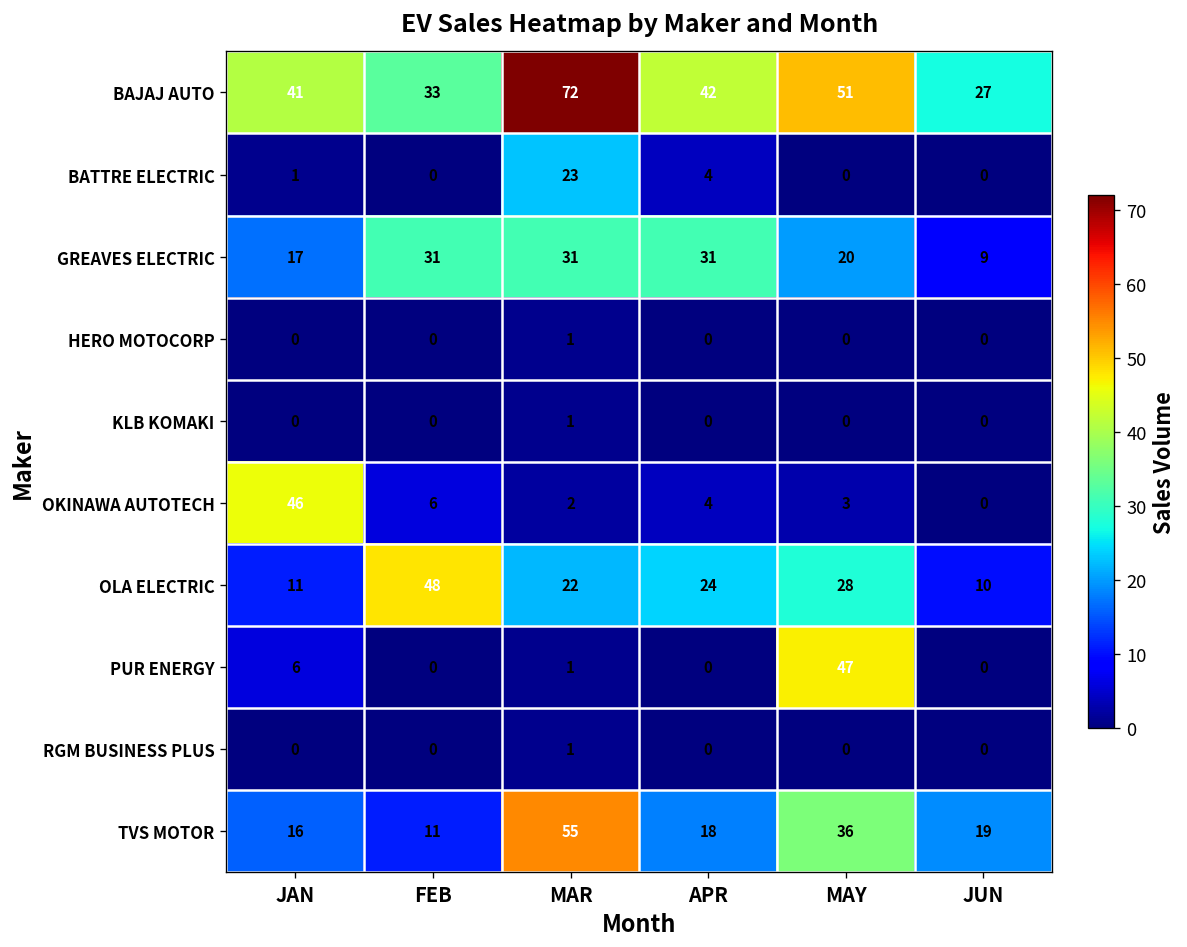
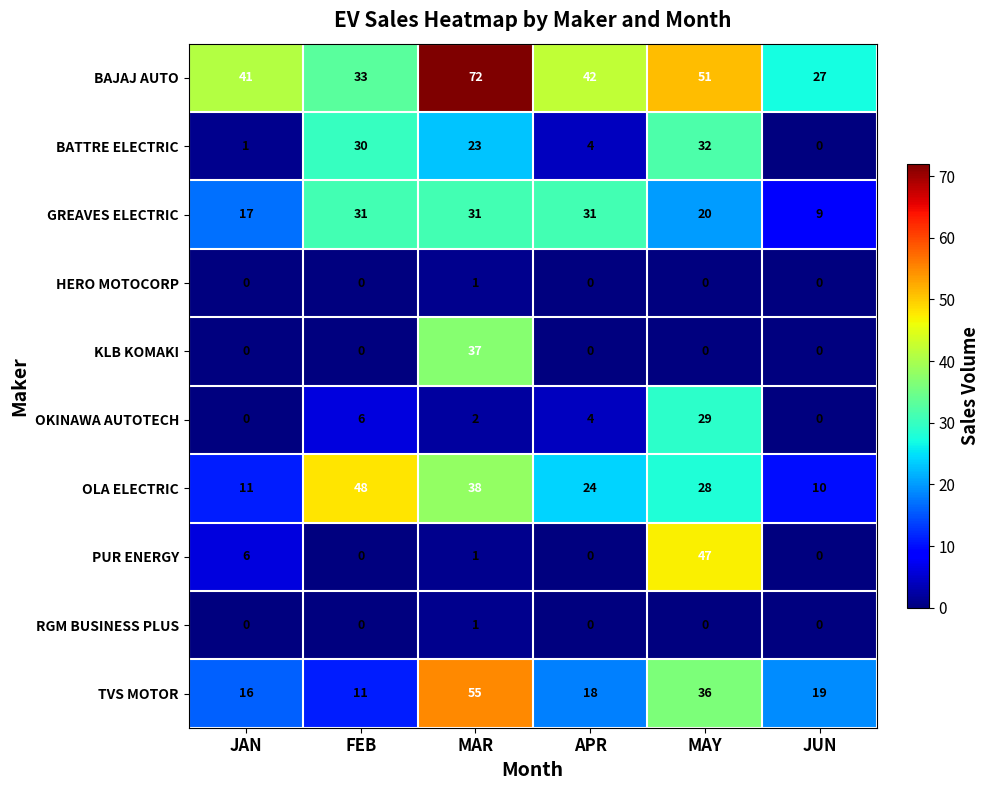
BATTRE ELECTRIC, FEB: 0 -> 30
BATTRE ELECTRIC, MAY: 0 -> 32
KLB KOMAKI, MAR: 1 -> 37
OKINAWA AUTOTECH, JAN: 46 -> 0
OKINAWA AUTOTECH, MAY: 3 -> 29
OLA ELECTRIC, MAR: 22 -> 38
